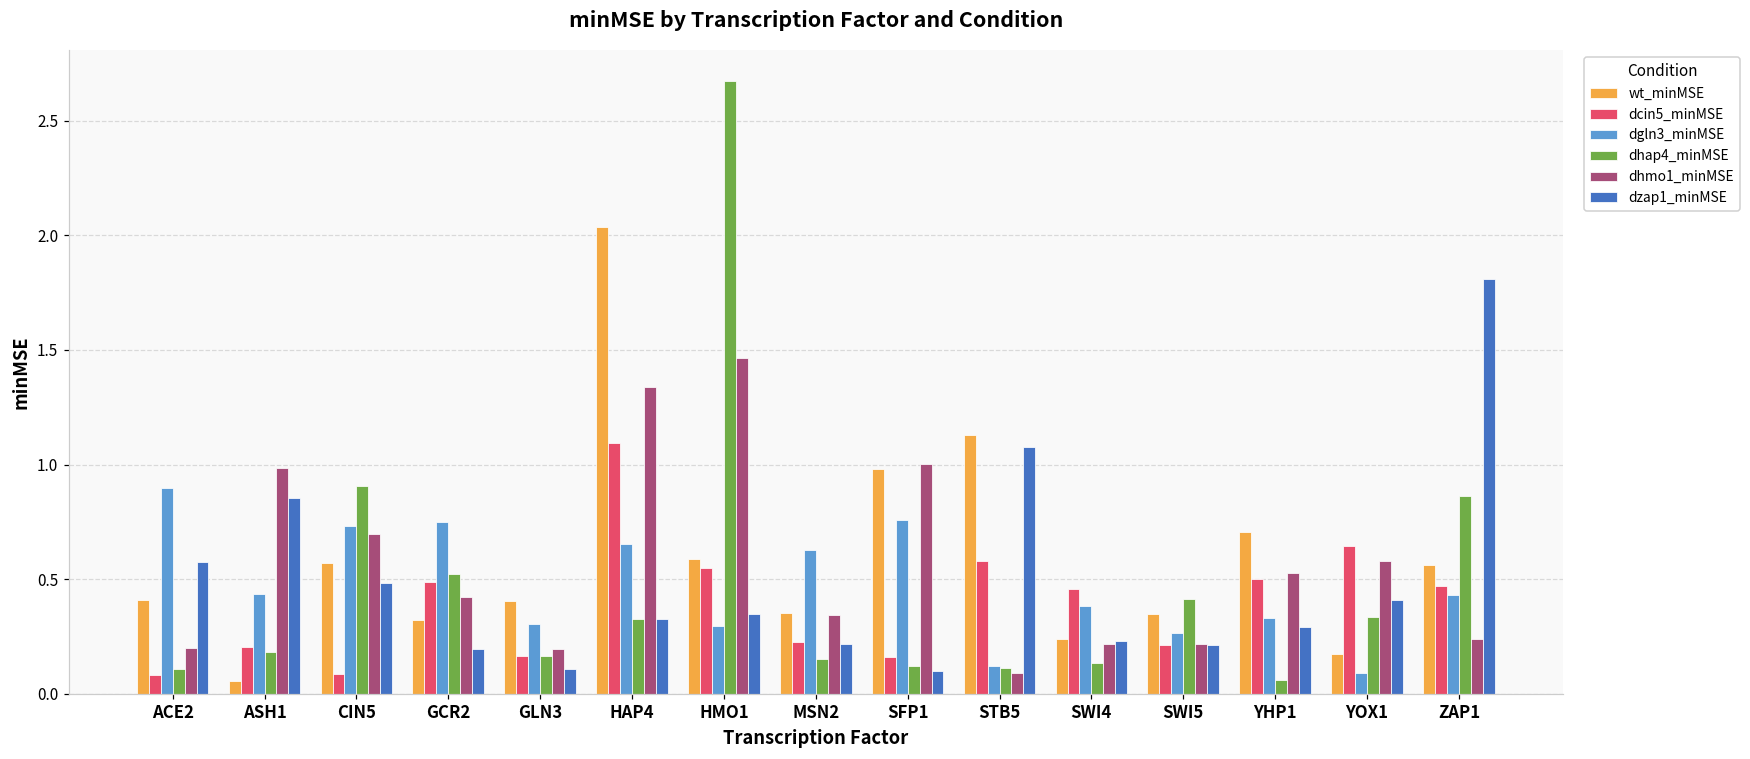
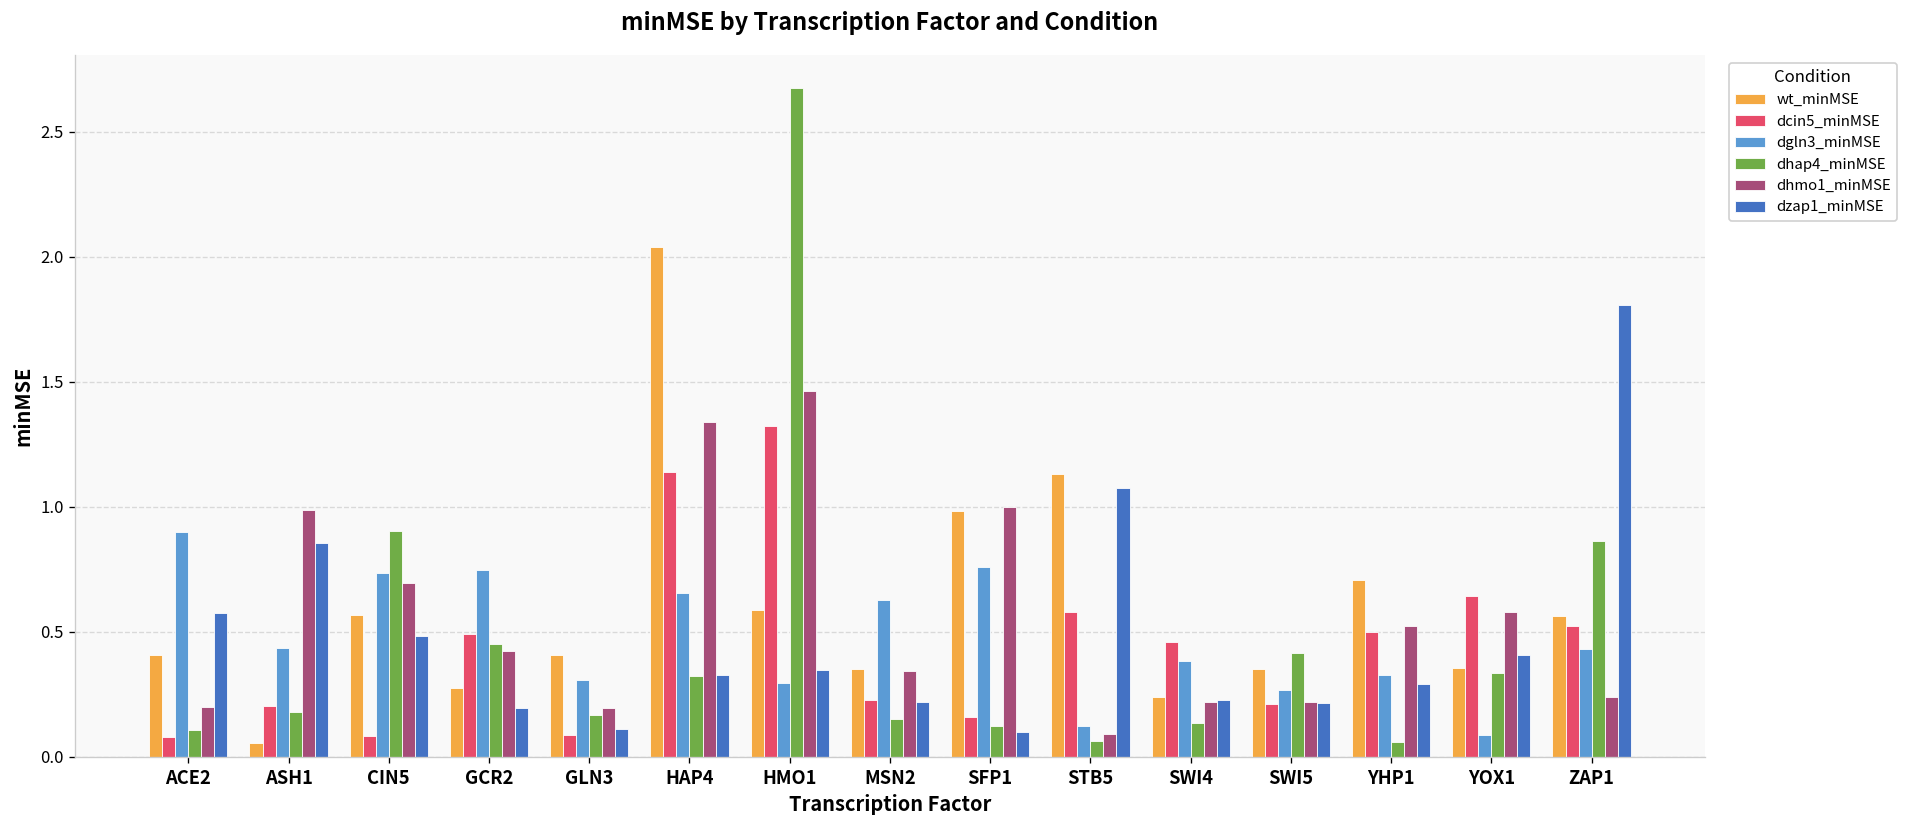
wt_minMSE, GCR2: 0.32 -> 0.28
dhap4_minMSE, GCR2: 0.52 -> 0.45
dcin5_minMSE, GLN3: 0.17 -> 0.09
dcin5_minMSE, HAP4: 1.09 -> 1.14
dcin5_minMSE, HMO1: 0.55 -> 1.32
dhap4_minMSE, STB5: 0.11 -> 0.06
wt_minMSE, YOX1: 0.17 -> 0.36
dcin5_minMSE, ZAP1: 0.47 -> 0.52
